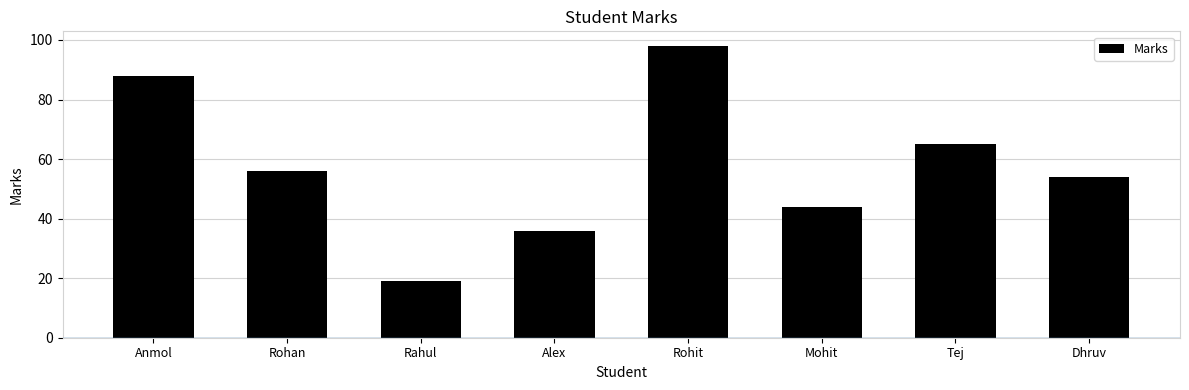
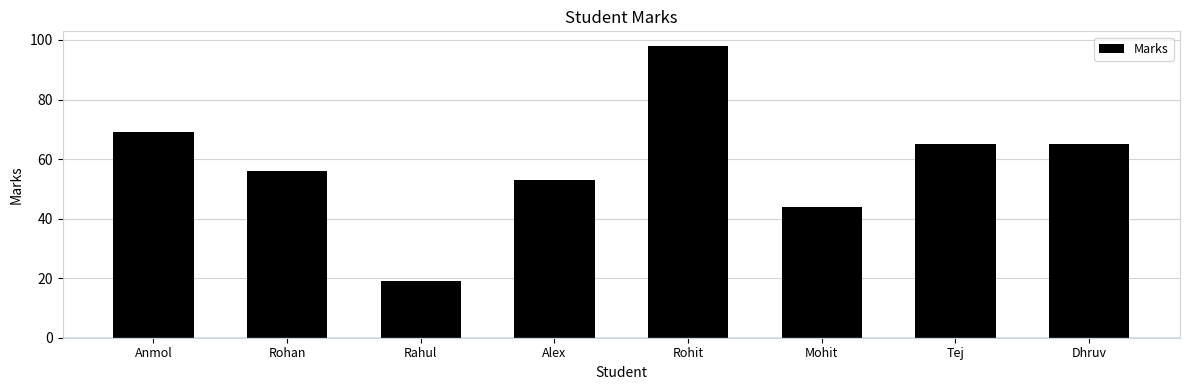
Anmol: 88 -> 69
Alex: 36 -> 53
Dhruv: 54 -> 65
